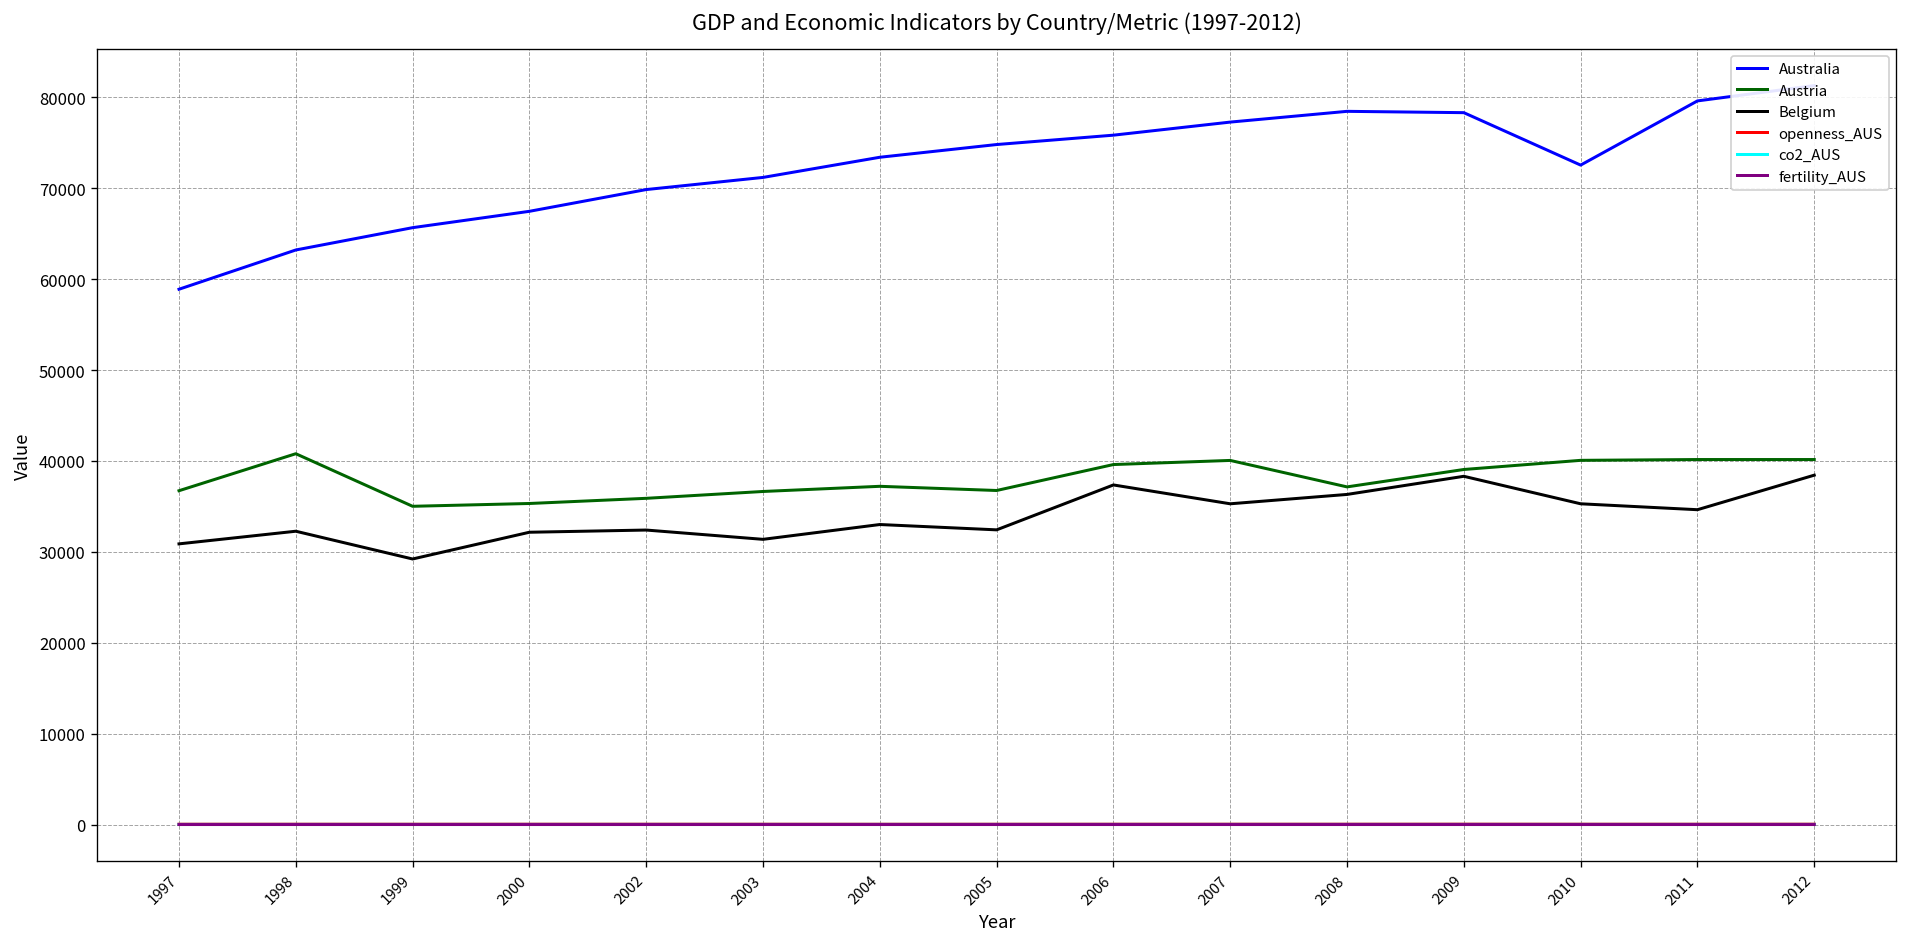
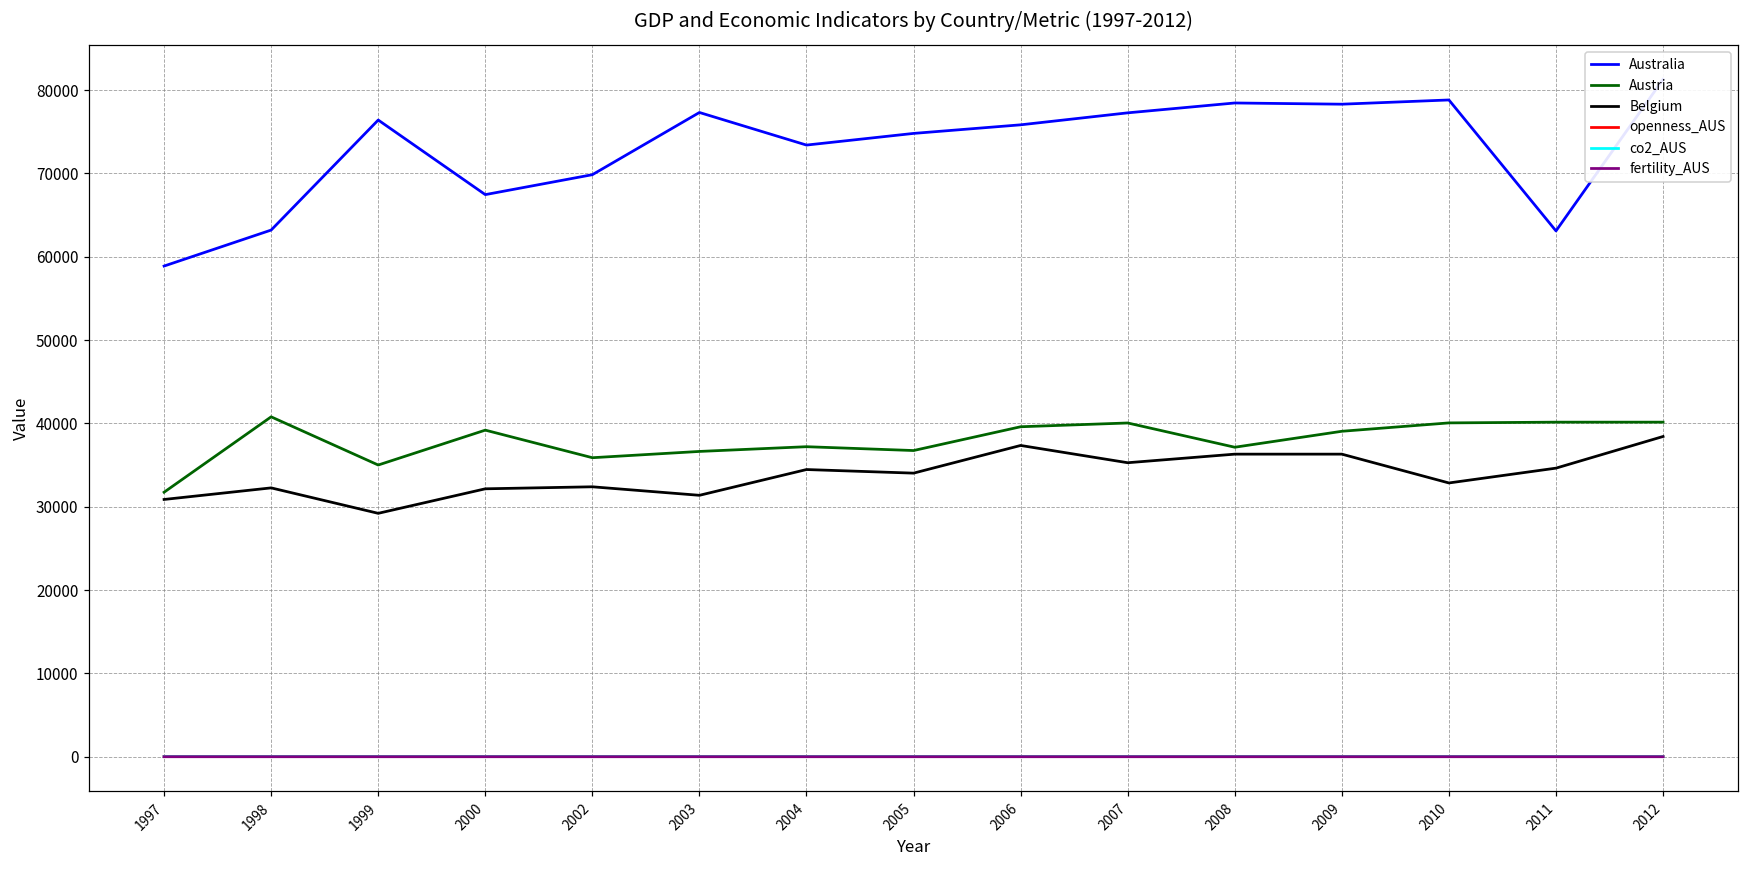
Austria, 1997: 37000 -> 32000
Australia, 1999: 66000 -> 76000
Austria, 2000: 35000 -> 39000
Australia, 2003: 71000 -> 77000
Belgium, 2004: 33000 -> 34000
Belgium, 2005: 32000 -> 34000
Belgium, 2009: 38000 -> 36000
Australia, 2010: 73000 -> 79000
Belgium, 2010: 35000 -> 33000
Australia, 2011: 80000 -> 63000
